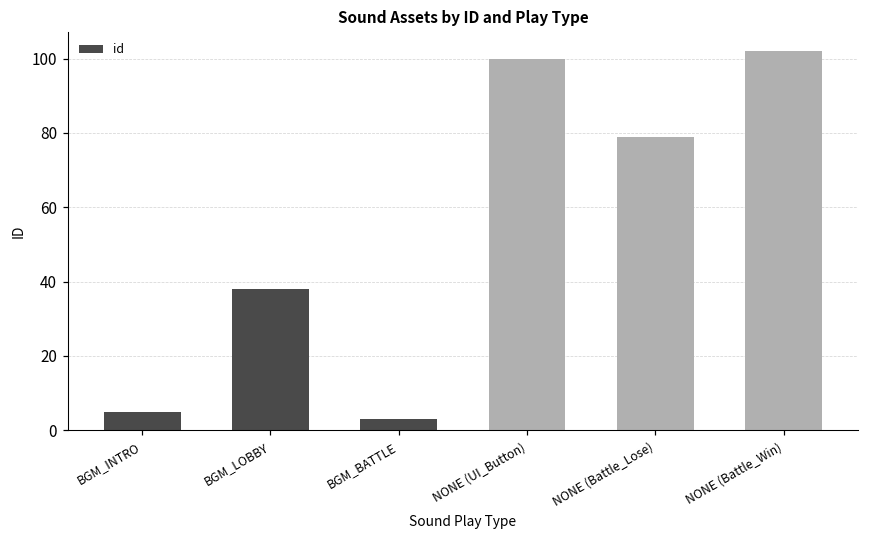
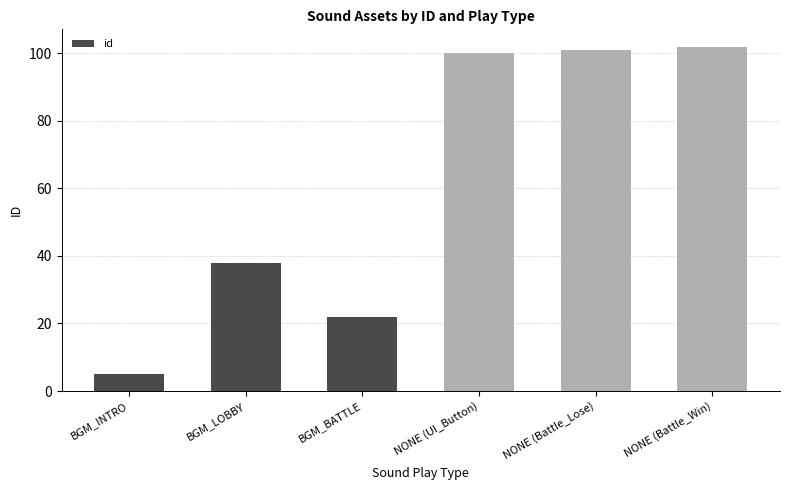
BGM_BATTLE: 3 -> 22
NONE (Battle_Lose): 79 -> 101
